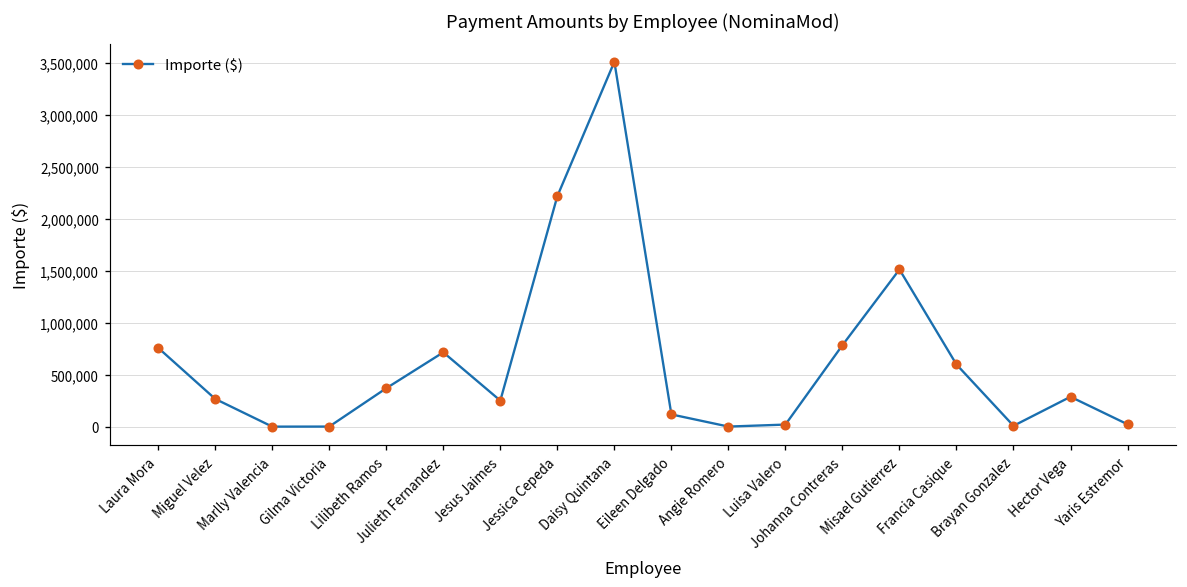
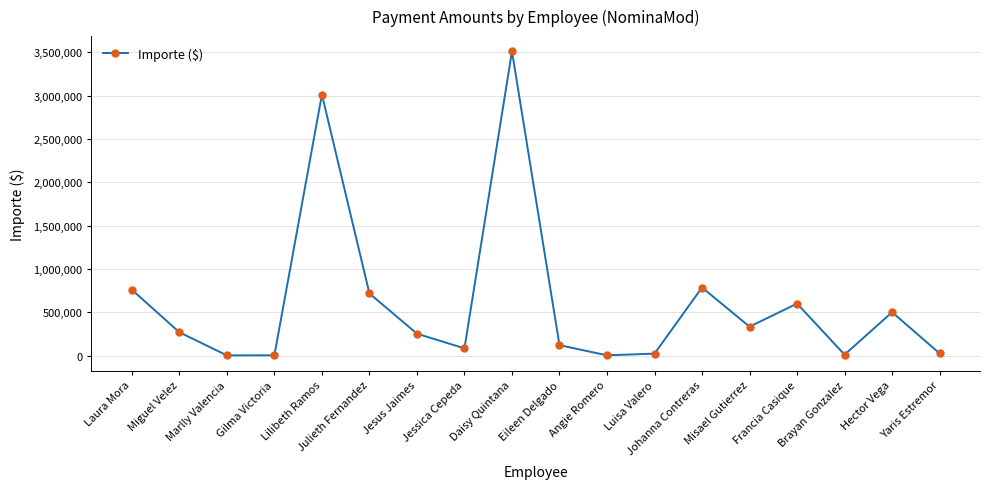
Lilibeth Ramos: 400,000 -> 3,000,000
Jessica Cepeda: 2,200,000 -> 100,000
Misael Gutierrez: 1,500,000 -> 300,000
Hector Vega: 300,000 -> 500,000
